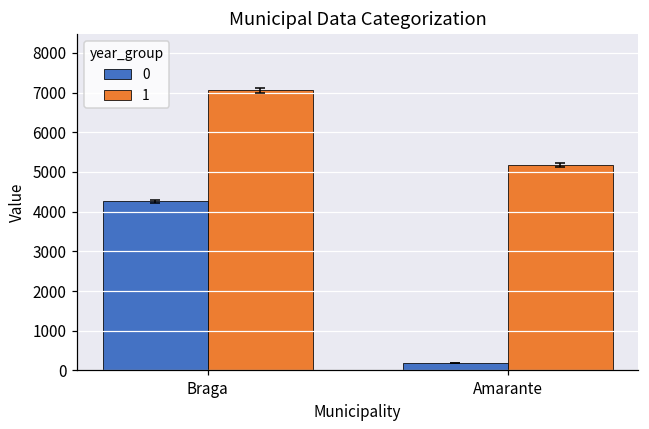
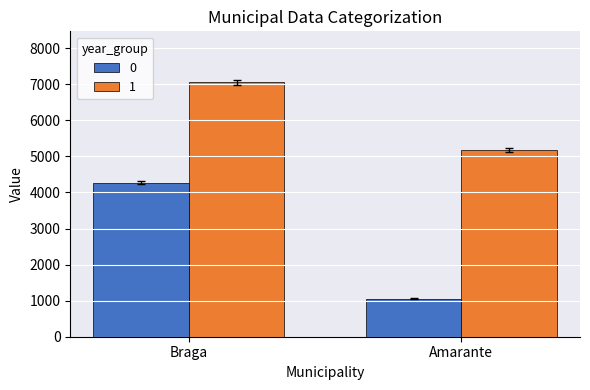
0, Amarante: 200 -> 1100
